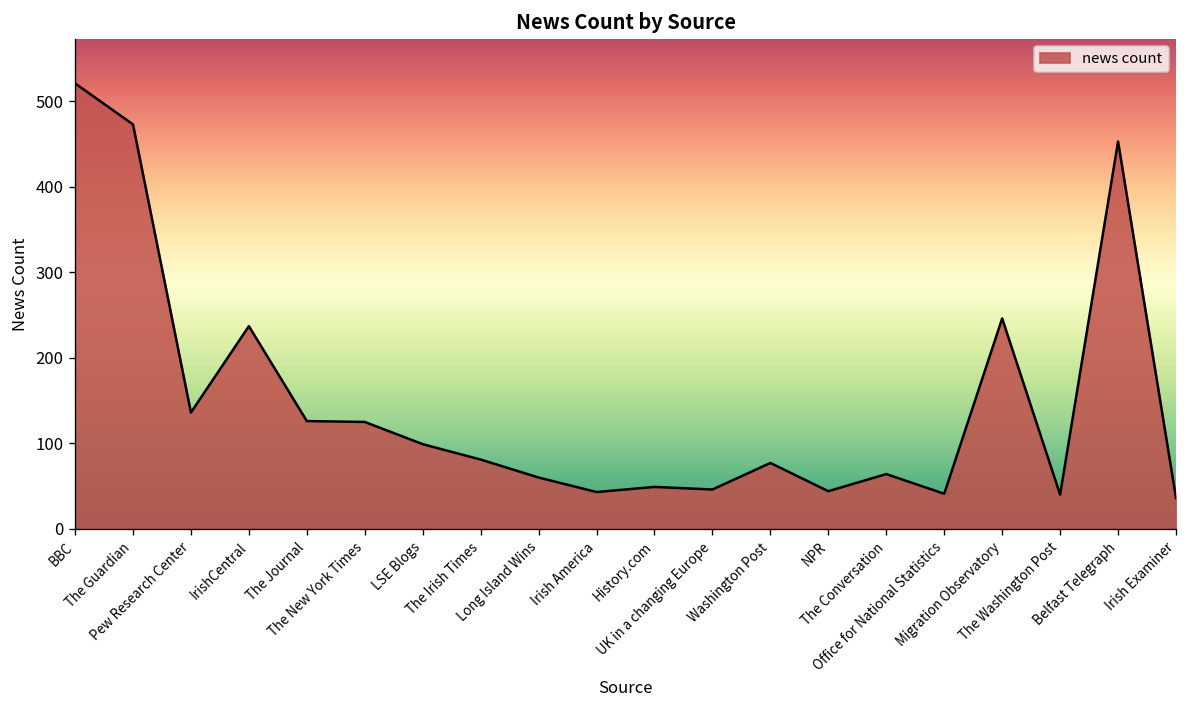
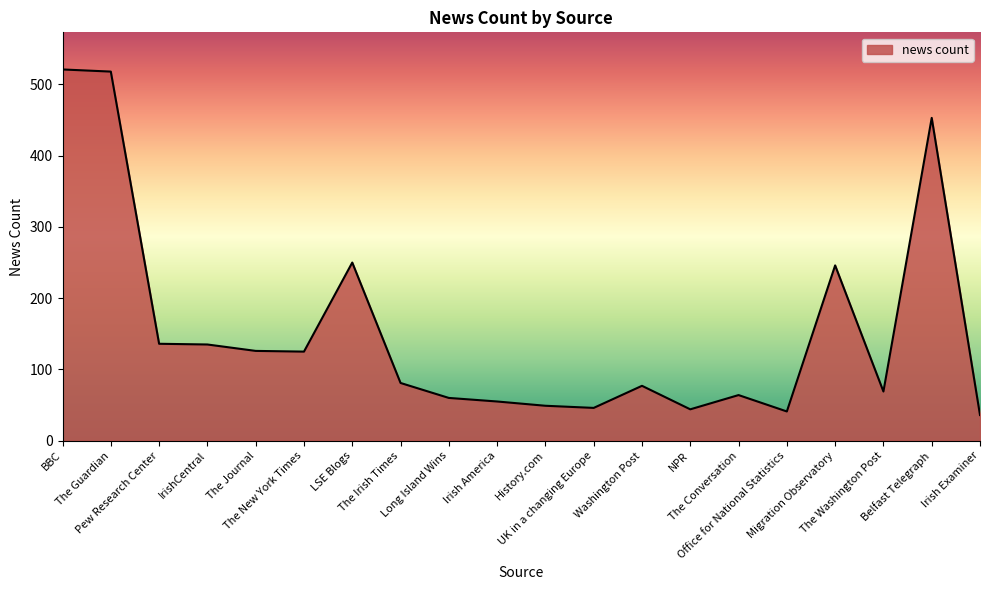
The Guardian: 470 -> 520
IrishCentral: 240 -> 140
LSE Blogs: 100 -> 250
Irish America: 40 -> 60
The Washington Post: 40 -> 70
